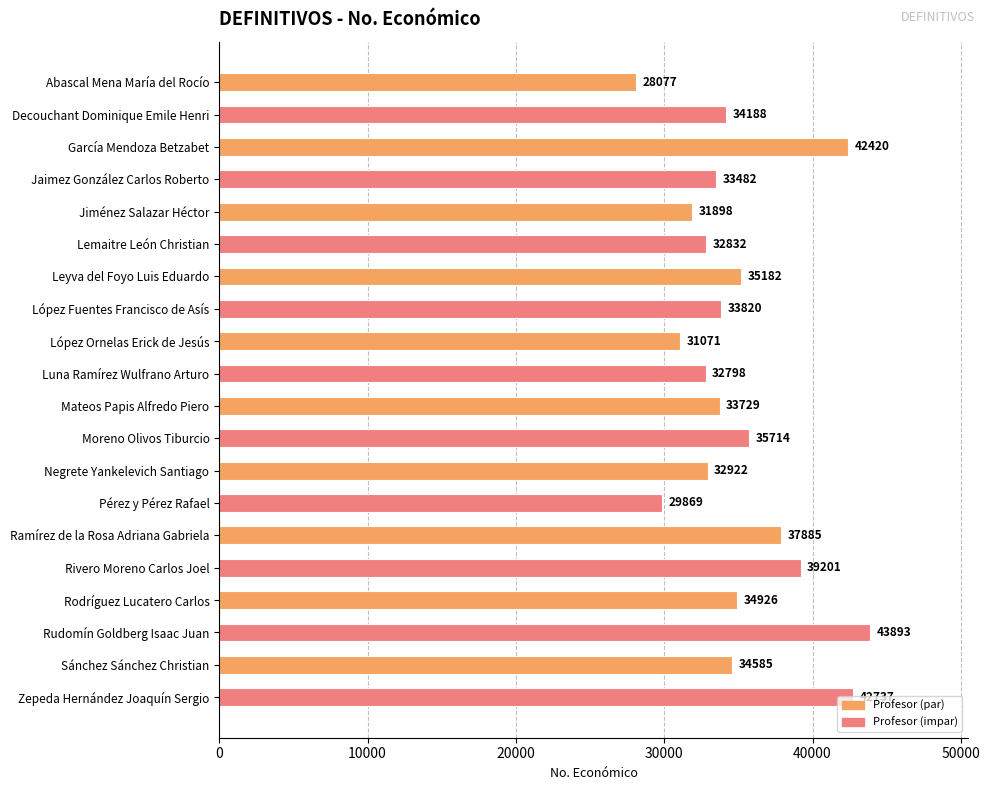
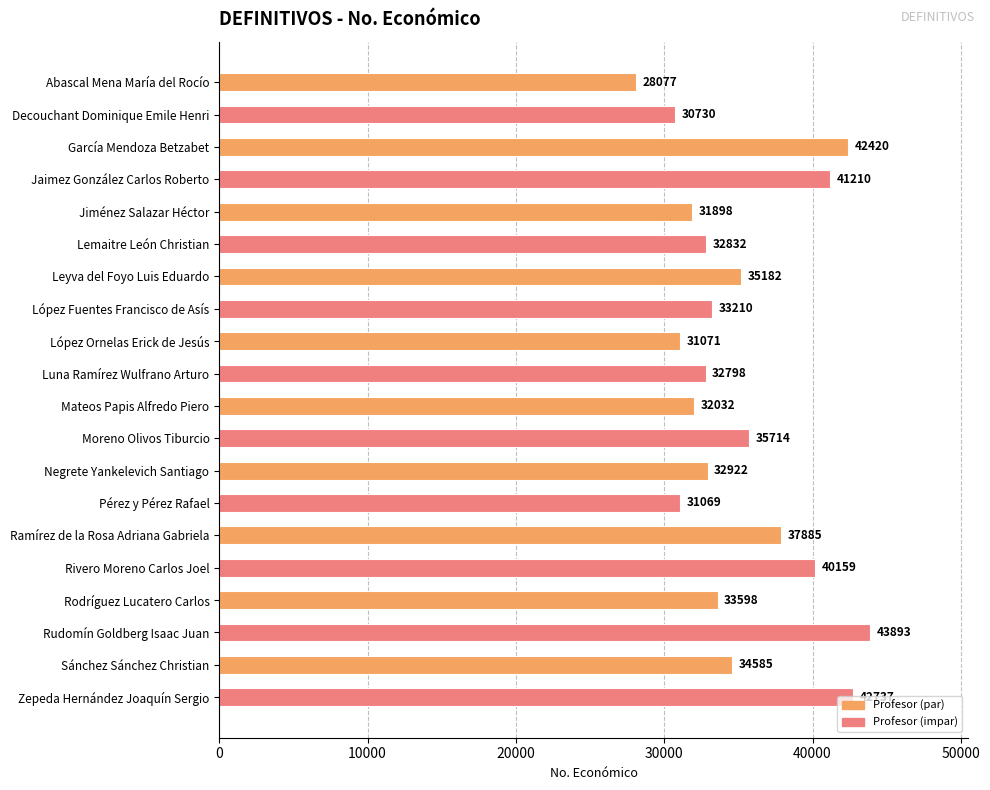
Decouchant Dominique Emile Henri: 34188 -> 30730
Jaimez González Carlos Roberto: 33482 -> 41210
López Fuentes Francisco de Asís: 33820 -> 33210
Mateos Papis Alfredo Piero: 33729 -> 32032
Pérez y Pérez Rafael: 29869 -> 31069
Rivero Moreno Carlos Joel: 39201 -> 40159
Rodríguez Lucatero Carlos: 34926 -> 33598
